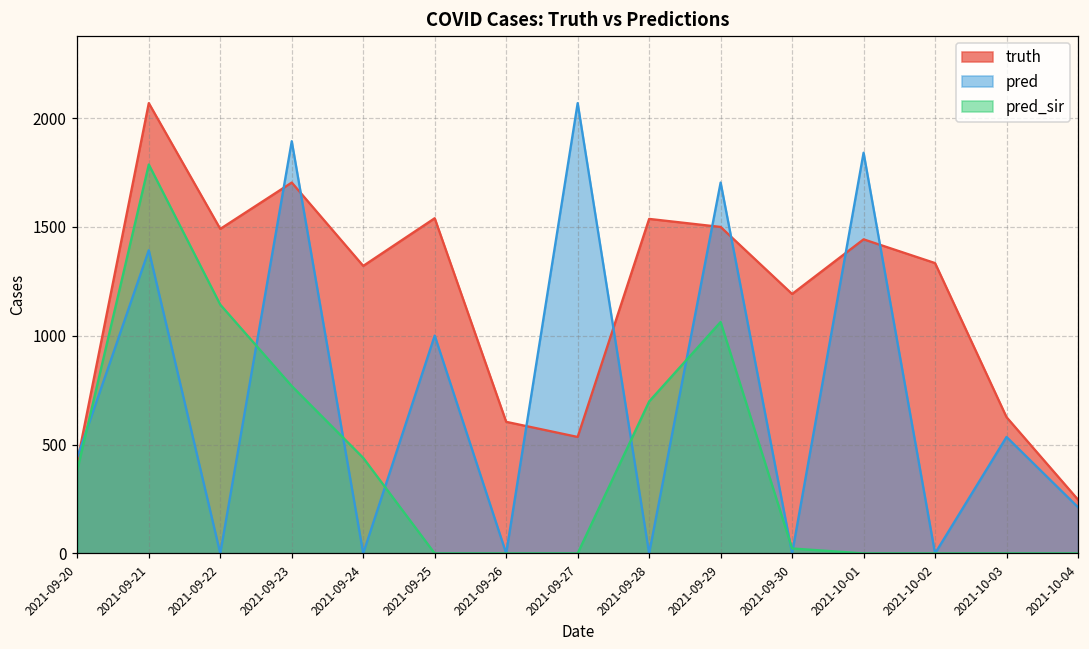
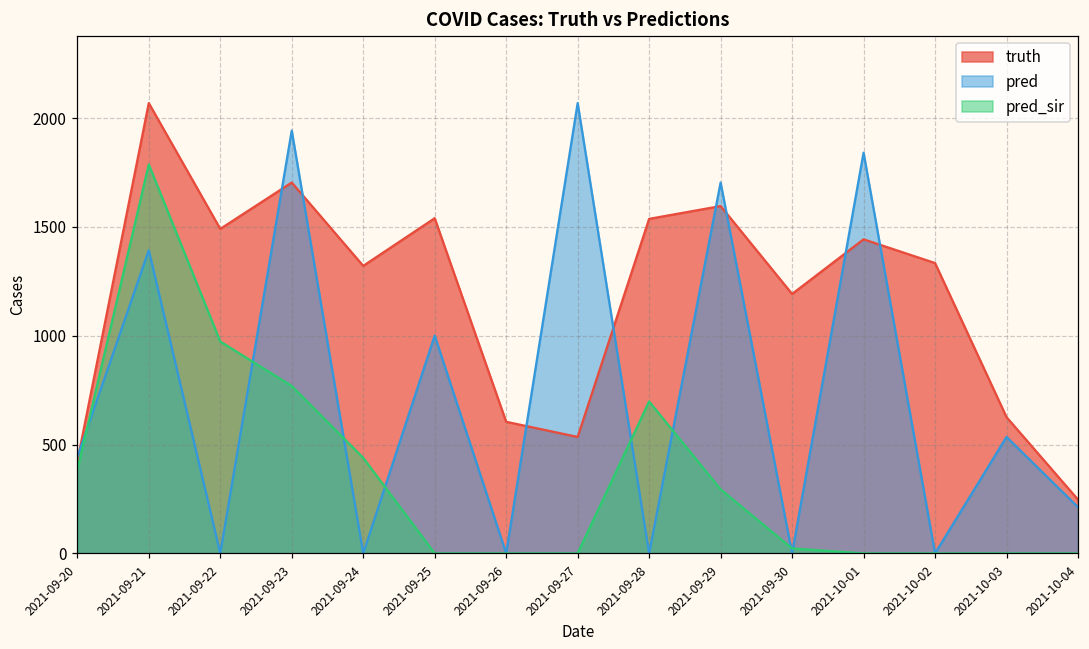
pred_sir, 2021-09-22: 1140 -> 970
pred, 2021-09-23: 1890 -> 1940
truth, 2021-09-29: 1500 -> 1600
pred_sir, 2021-09-29: 1060 -> 290
